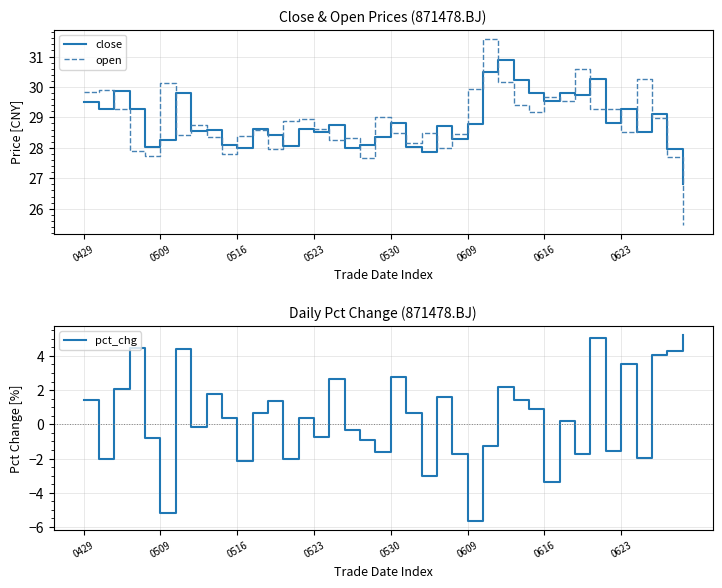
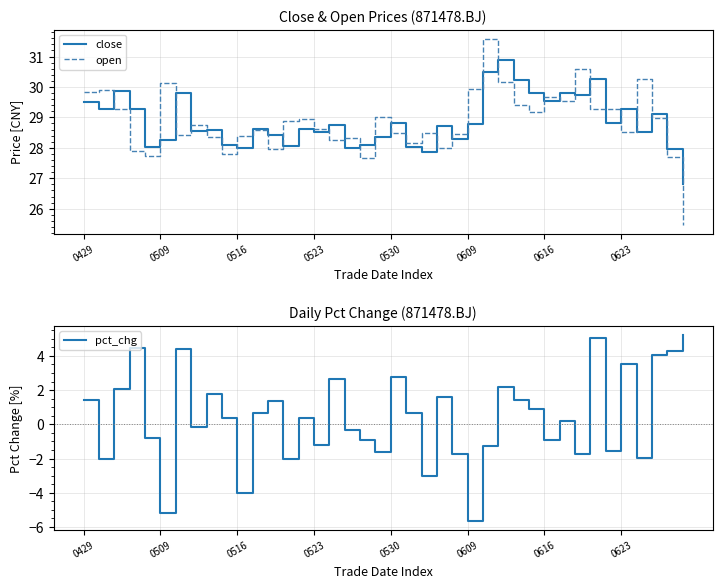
Daily Pct Change (871478.BJ), 0516: -2.1 -> -4.0
Daily Pct Change (871478.BJ), 0523: -0.7 -> -1.2
Daily Pct Change (871478.BJ), 0616: -3.4 -> -0.9
